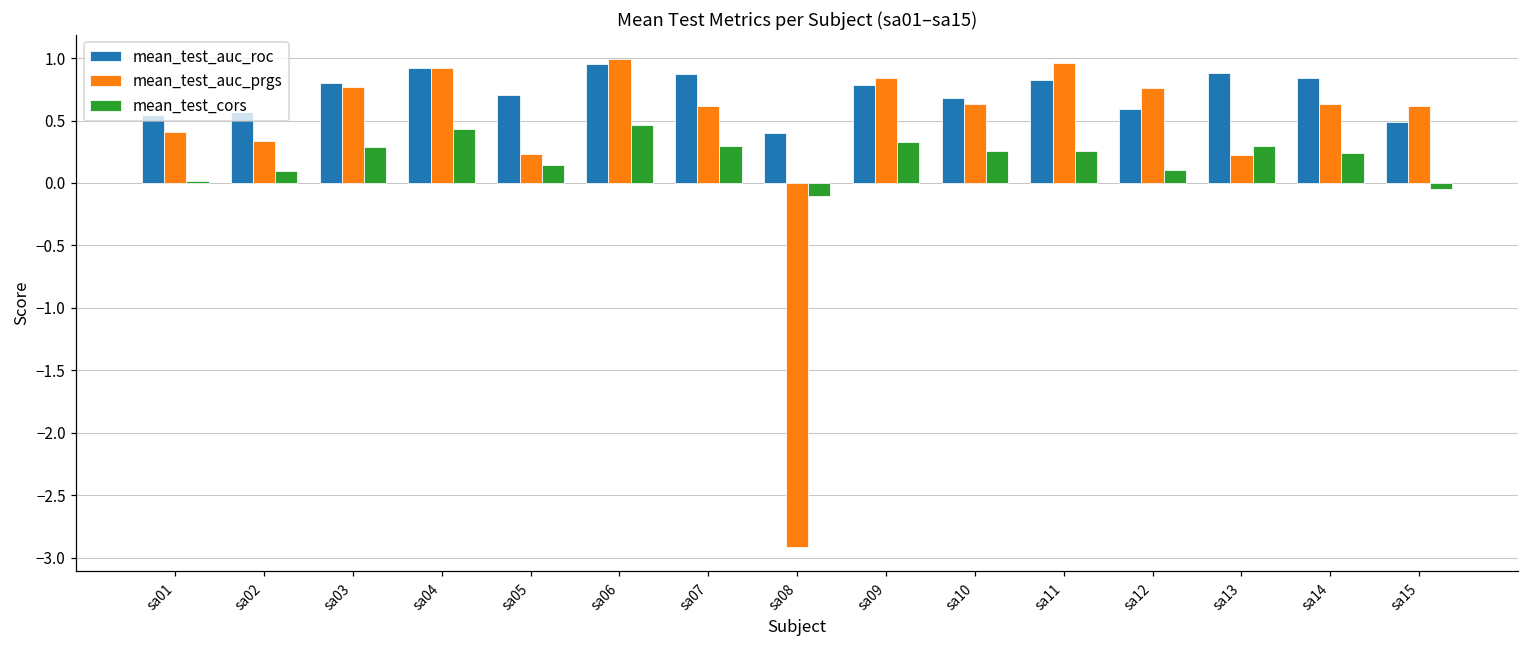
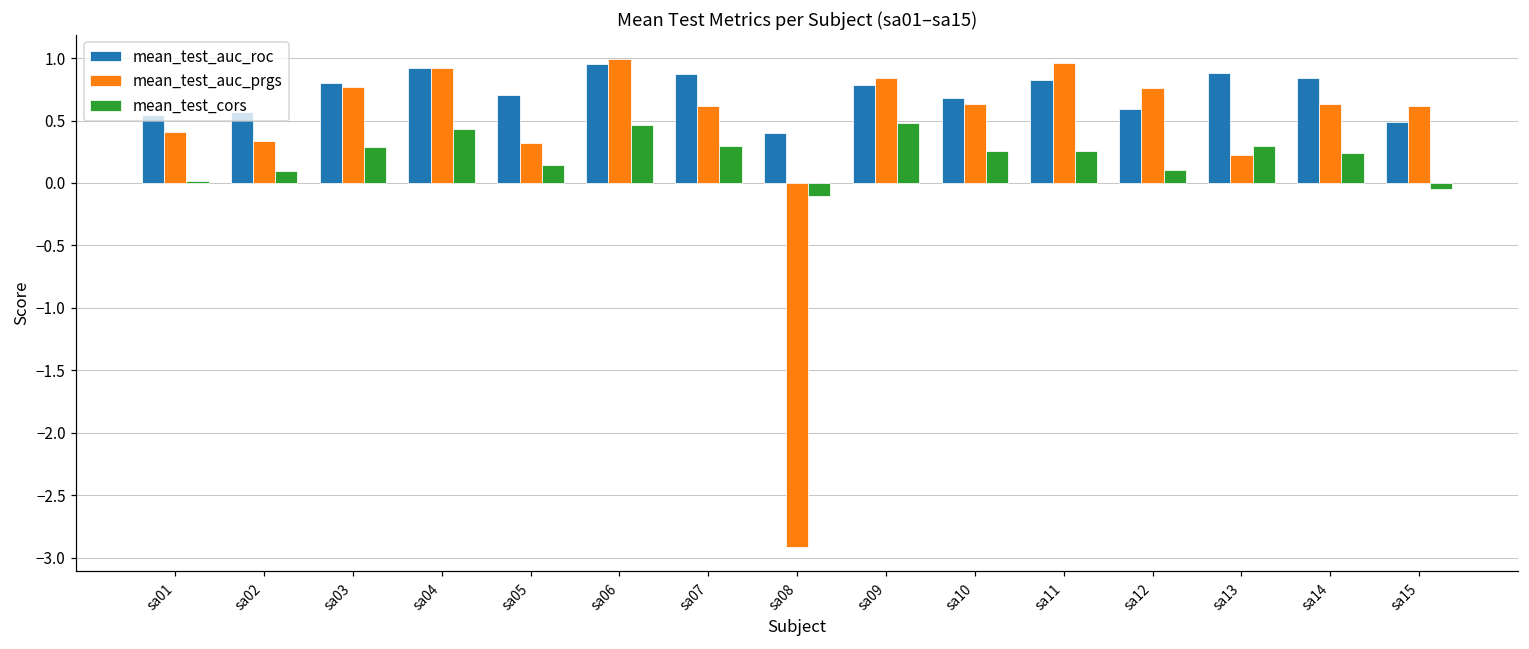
mean_test_auc_prgs, sa05: 0.23 -> 0.32
mean_test_cors, sa09: 0.33 -> 0.48
